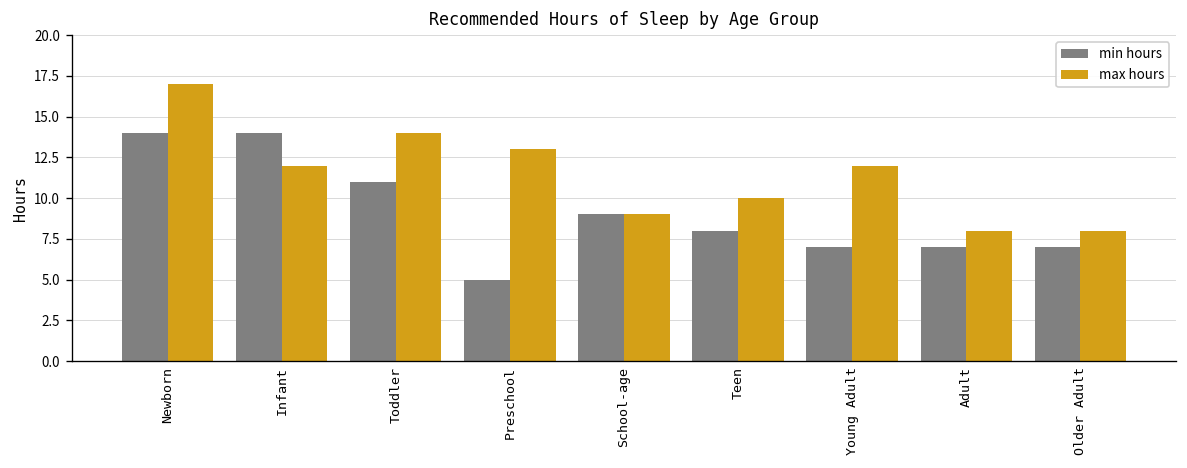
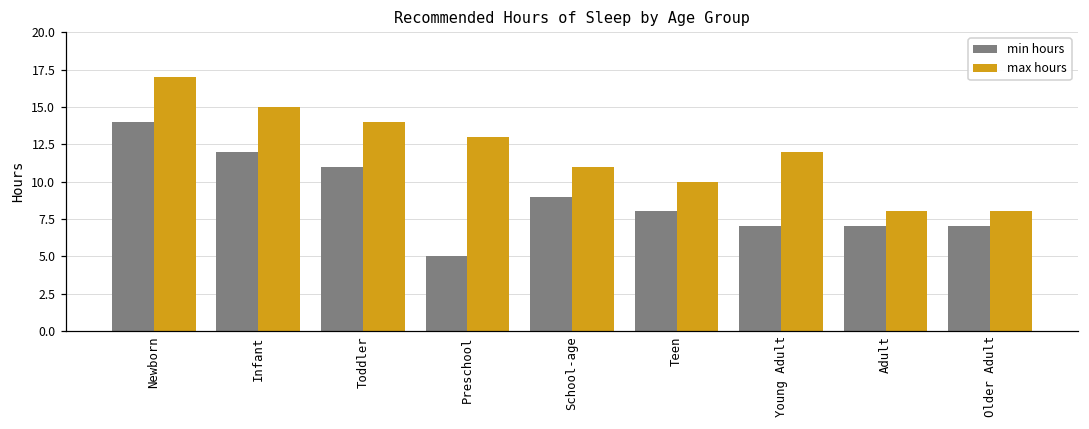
min hours, Infant: 14 -> 12
max hours, Infant: 12 -> 15
max hours, School-age: 9 -> 11
